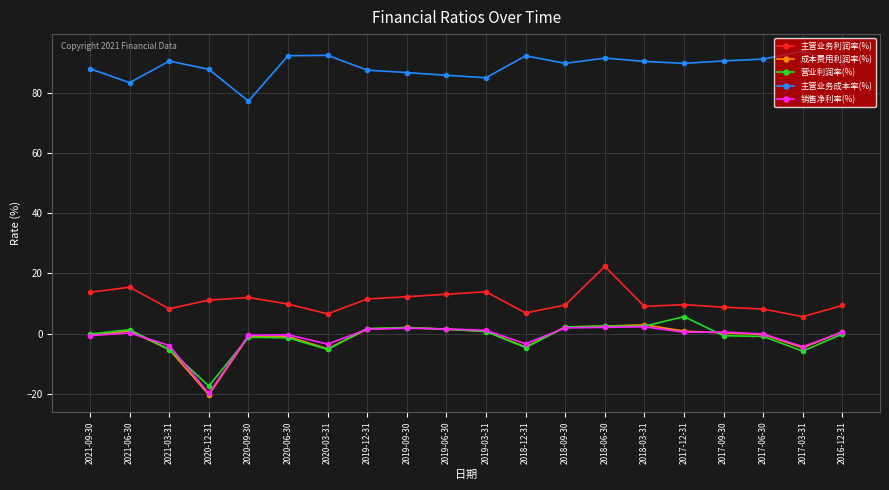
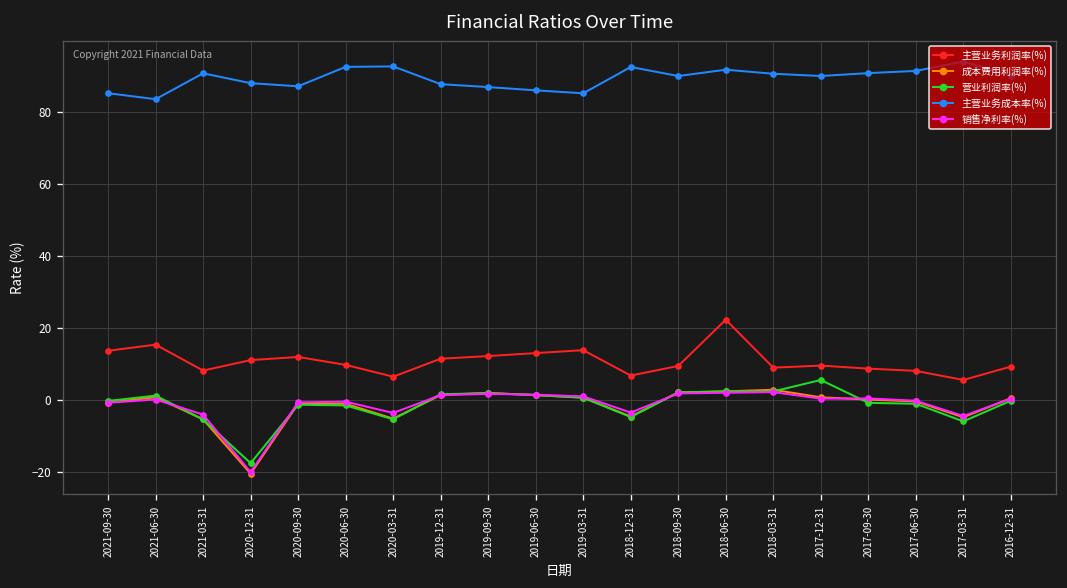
主营业务成本率(%), 2021-09-30: 88 -> 85
主营业务成本率(%), 2020-09-30: 77 -> 87
